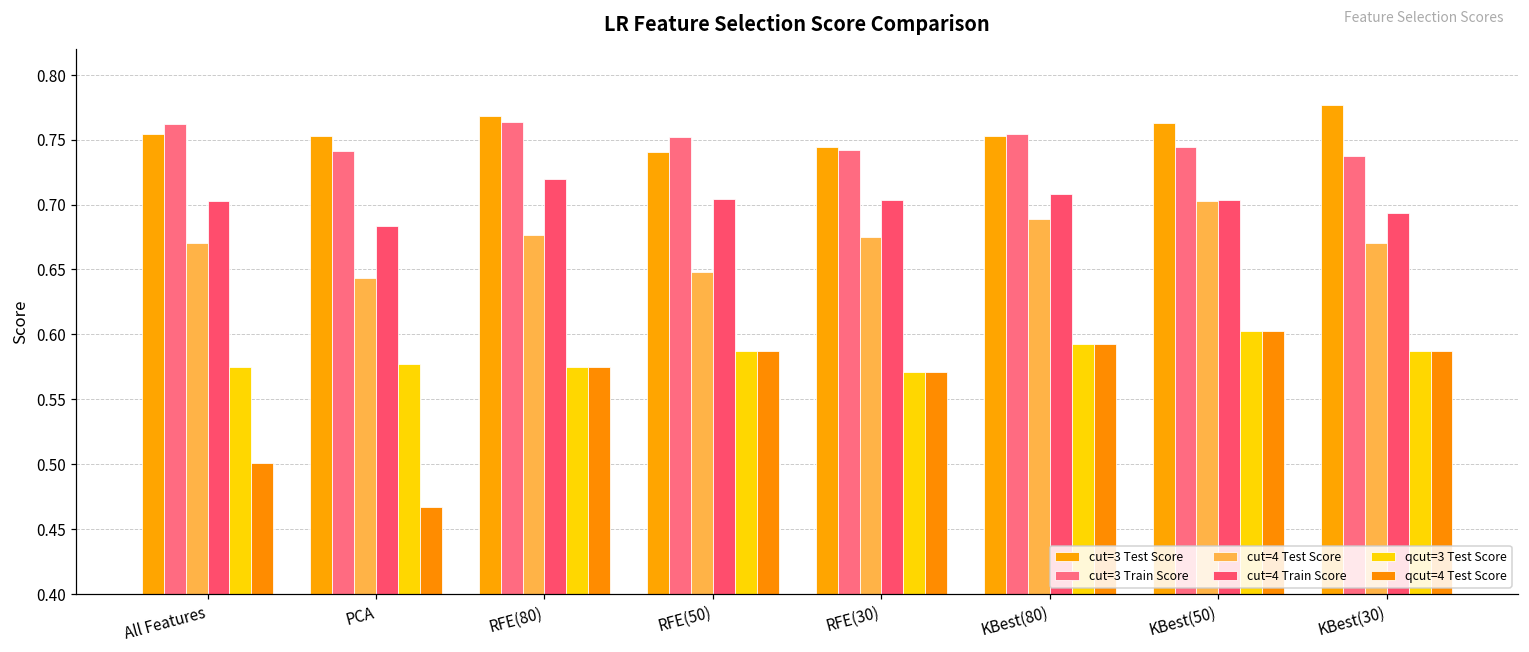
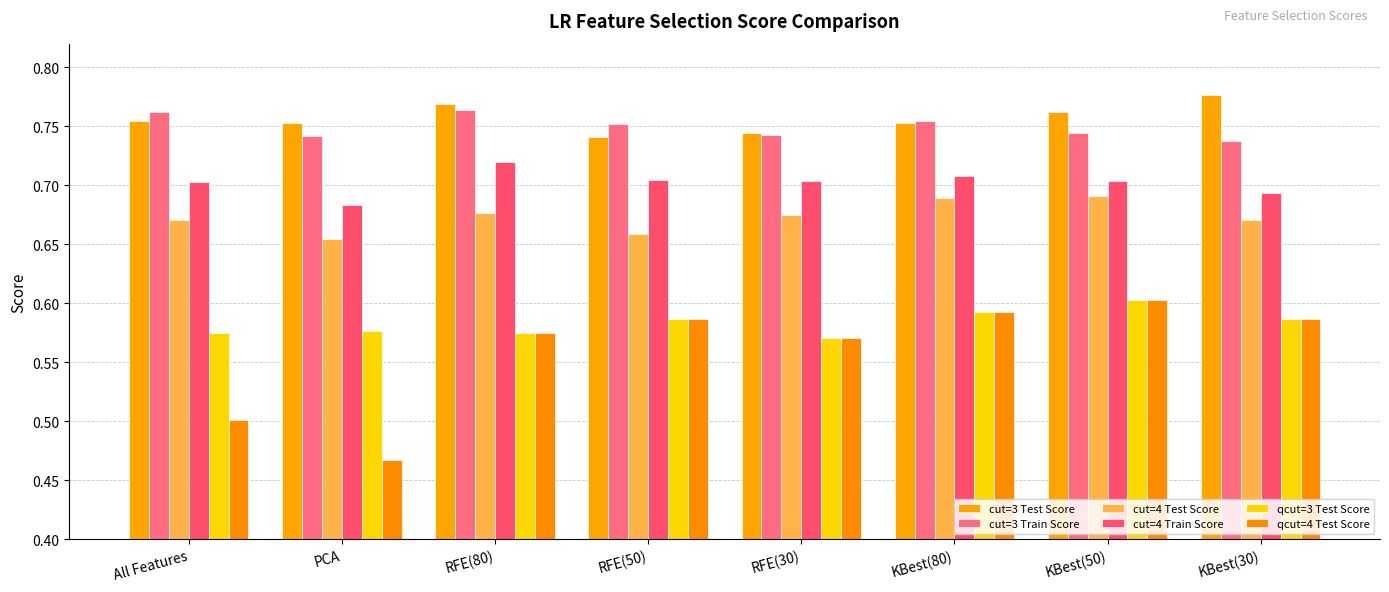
cut=4 Test Score, PCA: 0.643 -> 0.655
cut=4 Test Score, RFE(50): 0.648 -> 0.659
cut=4 Test Score, KBest(50): 0.703 -> 0.691
